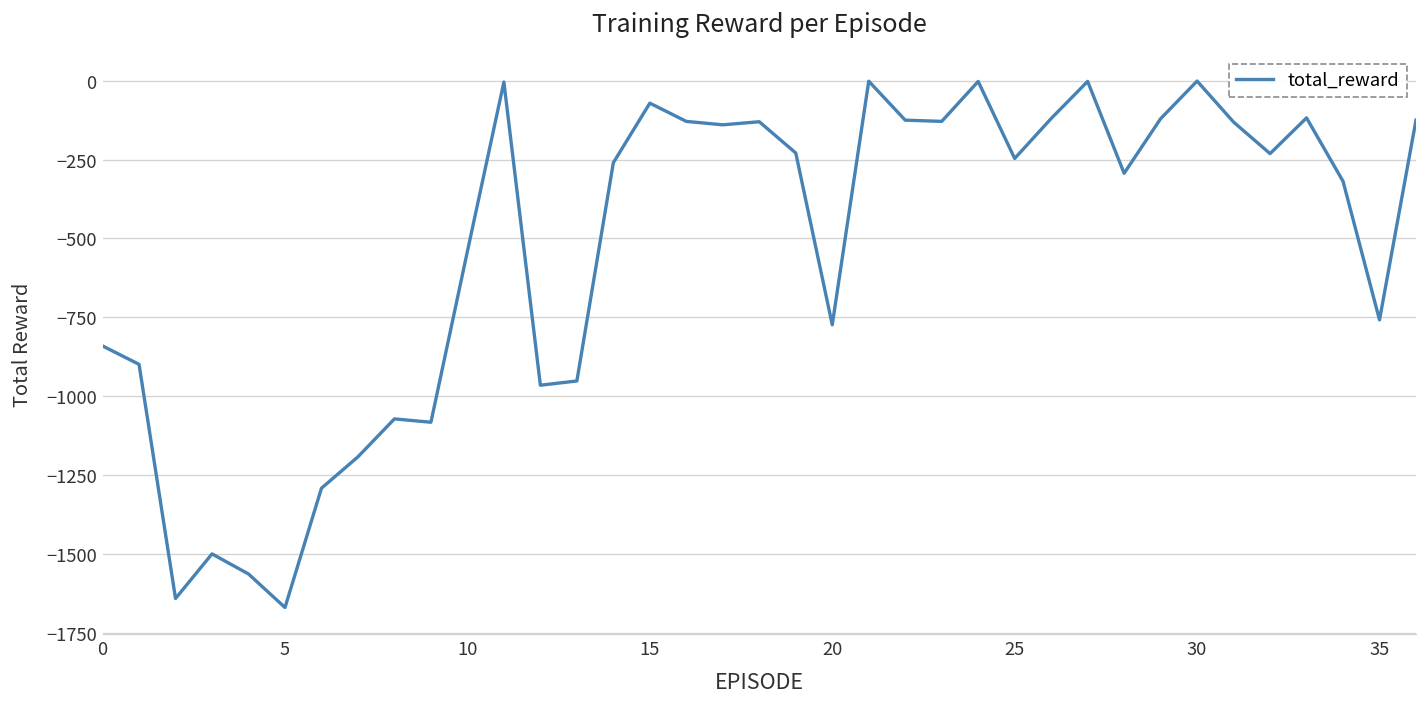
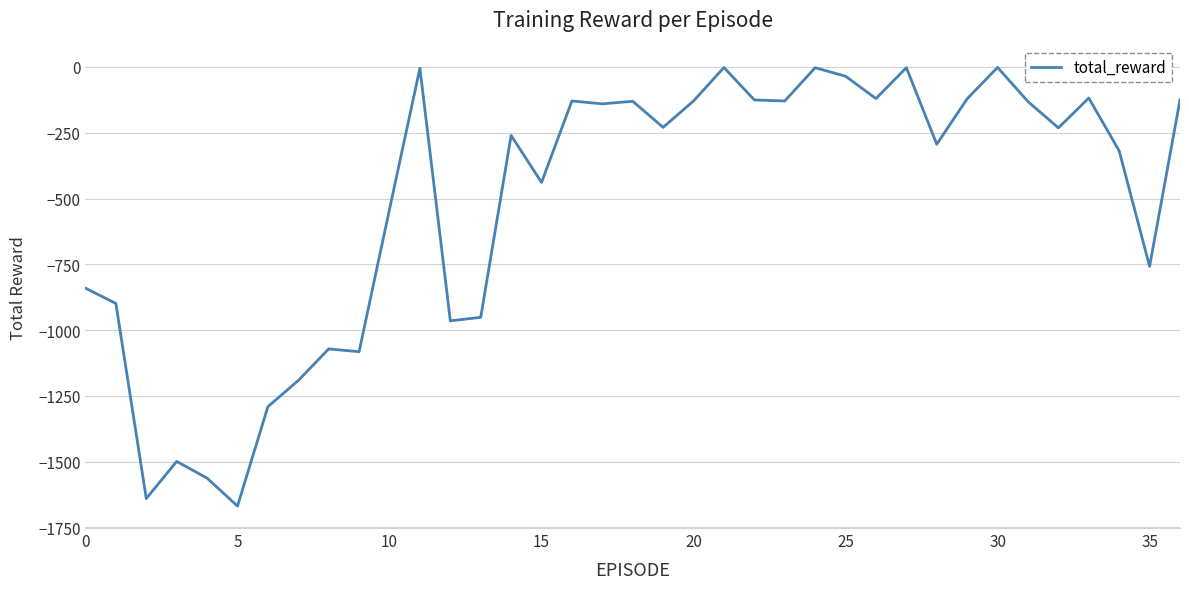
15: -70 -> -440
20: -770 -> -130
25: -250 -> -30
